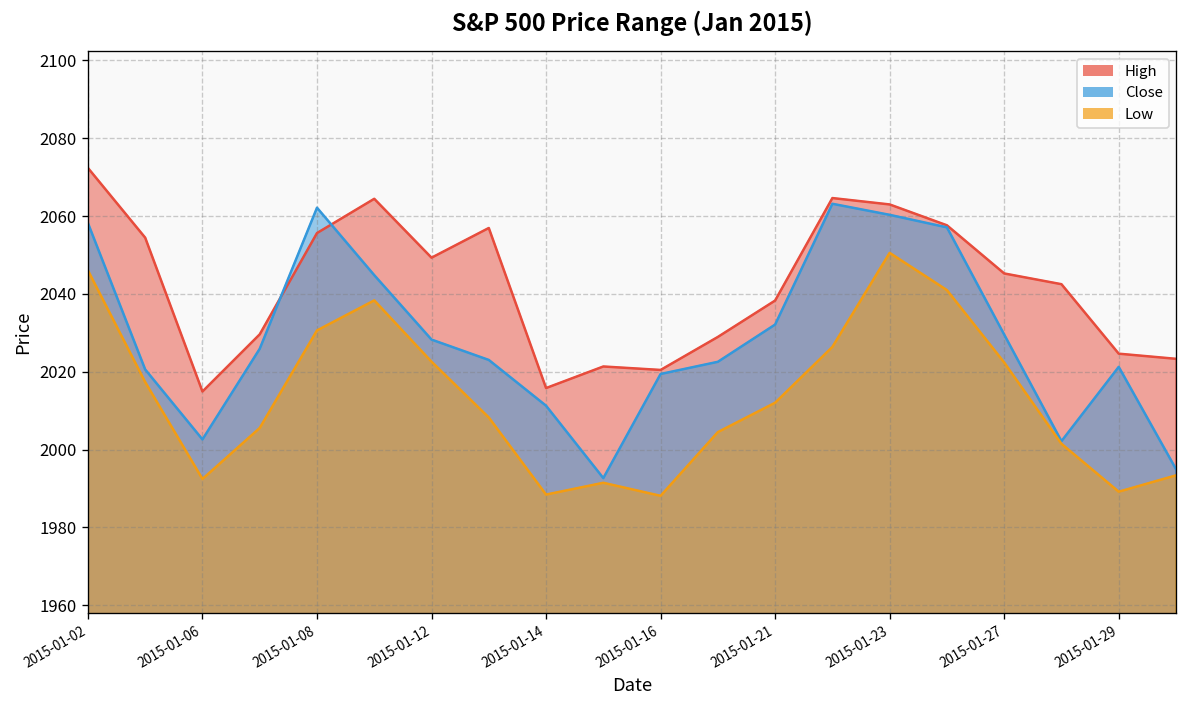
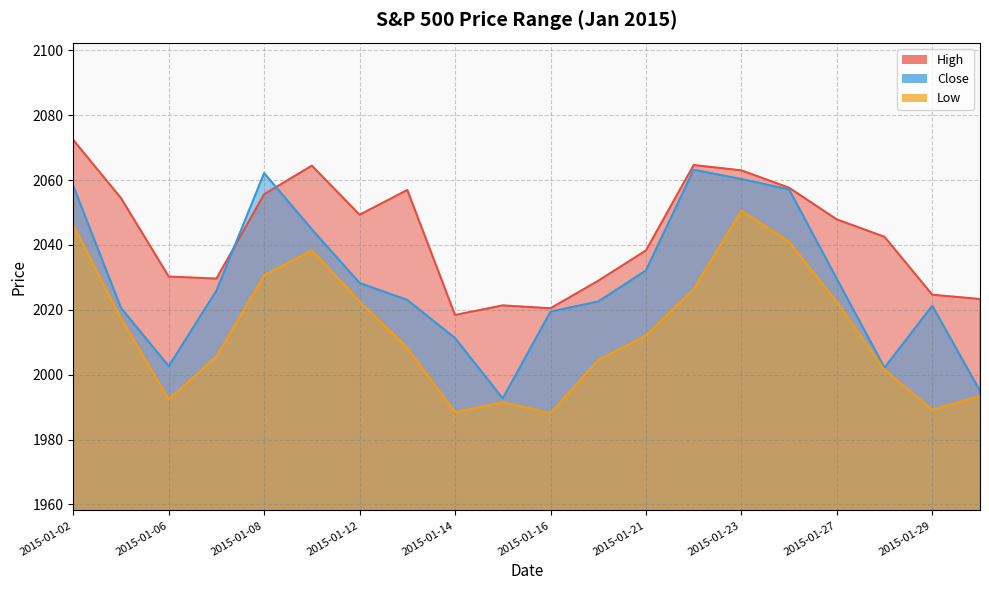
High, 2015-01-06: 2015 -> 2030
High, 2015-01-14: 2016 -> 2018
High, 2015-01-27: 2045 -> 2048
